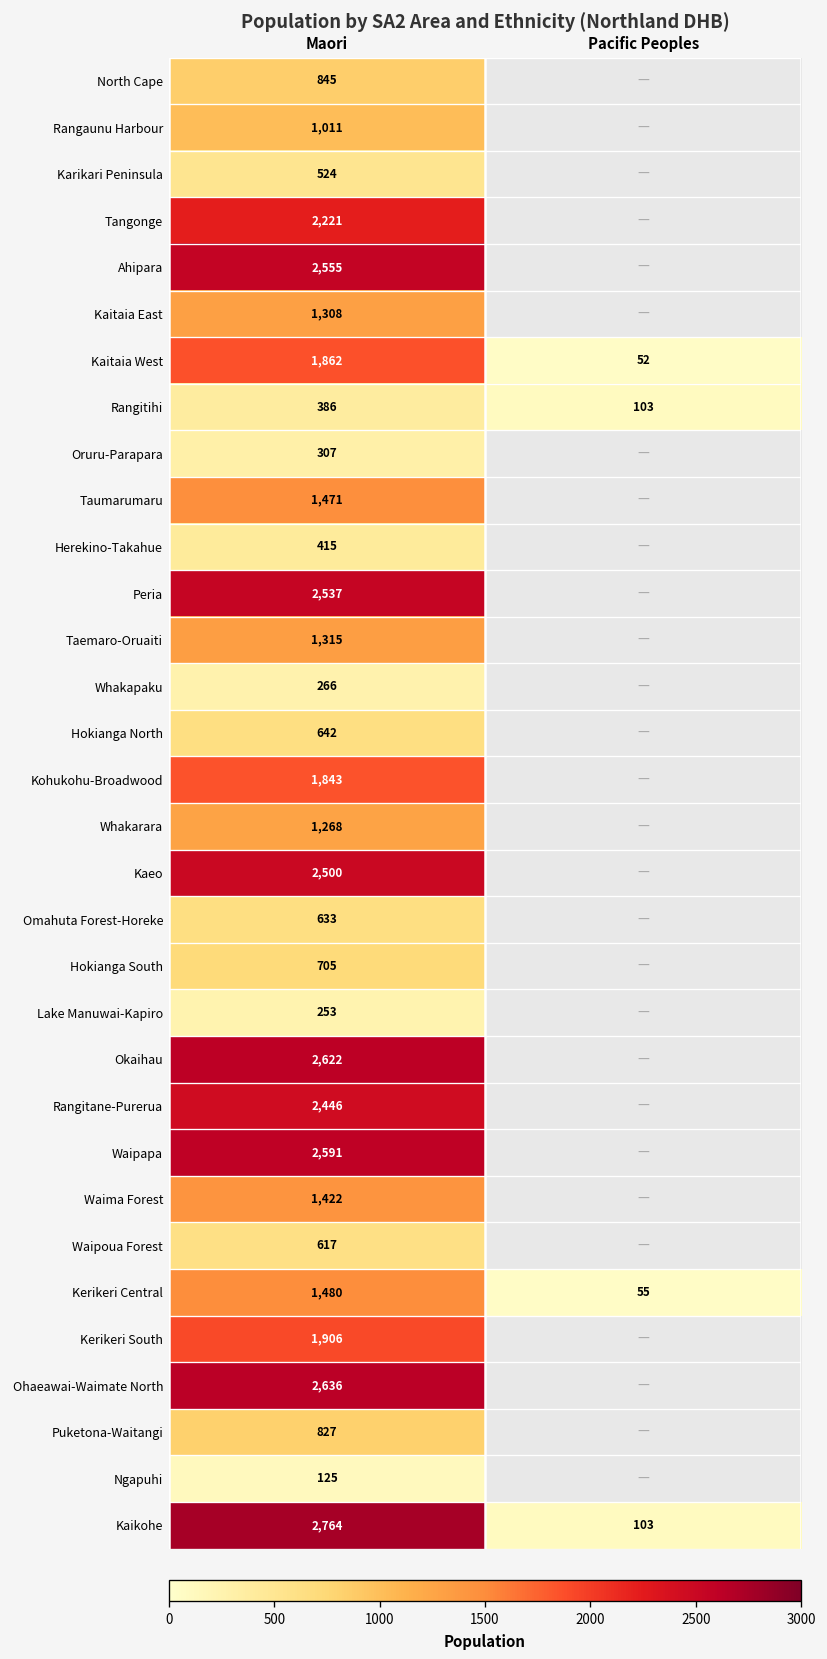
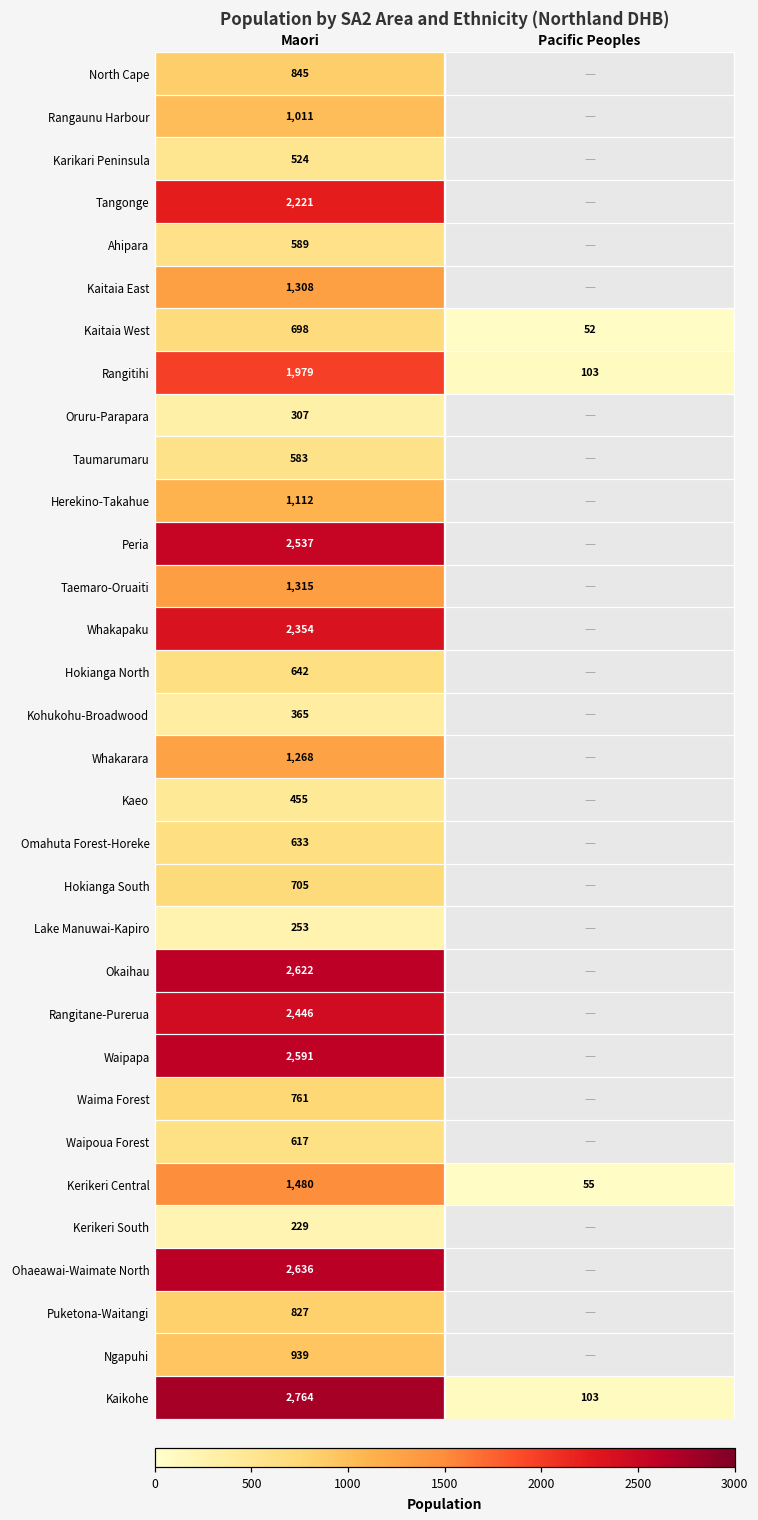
Ahipara, Maori: 2,555 -> 589
Kaitaia West, Maori: 1,862 -> 698
Rangitihi, Maori: 386 -> 1,979
Taumarumaru, Maori: 1,471 -> 583
Herekino-Takahue, Maori: 415 -> 1,112
Whakapaku, Maori: 266 -> 2,354
Kohukohu-Broadwood, Maori: 1,843 -> 365
Kaeo, Maori: 2,500 -> 455
Waima Forest, Maori: 1,422 -> 761
Kerikeri South, Maori: 1,906 -> 229
Ngapuhi, Maori: 125 -> 939
